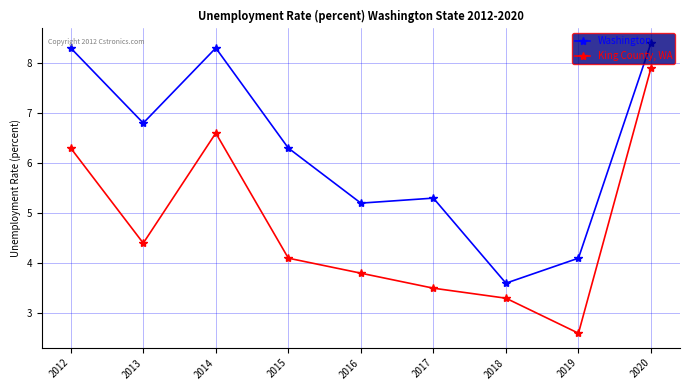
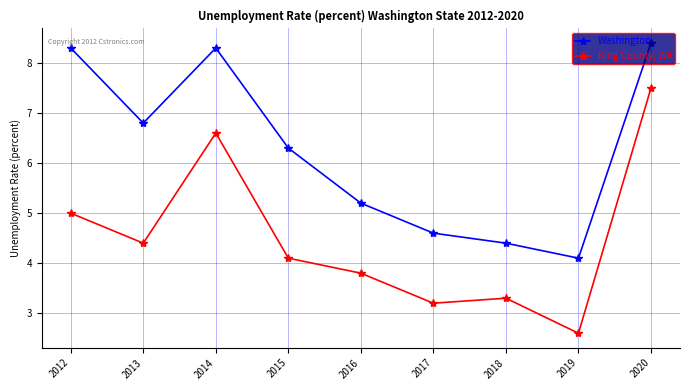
King County, WA, 2012: 6.3 -> 5.0
Washington, 2017: 5.3 -> 4.6
King County, WA, 2017: 3.5 -> 3.2
Washington, 2018: 3.6 -> 4.4
King County, WA, 2020: 7.9 -> 7.5
